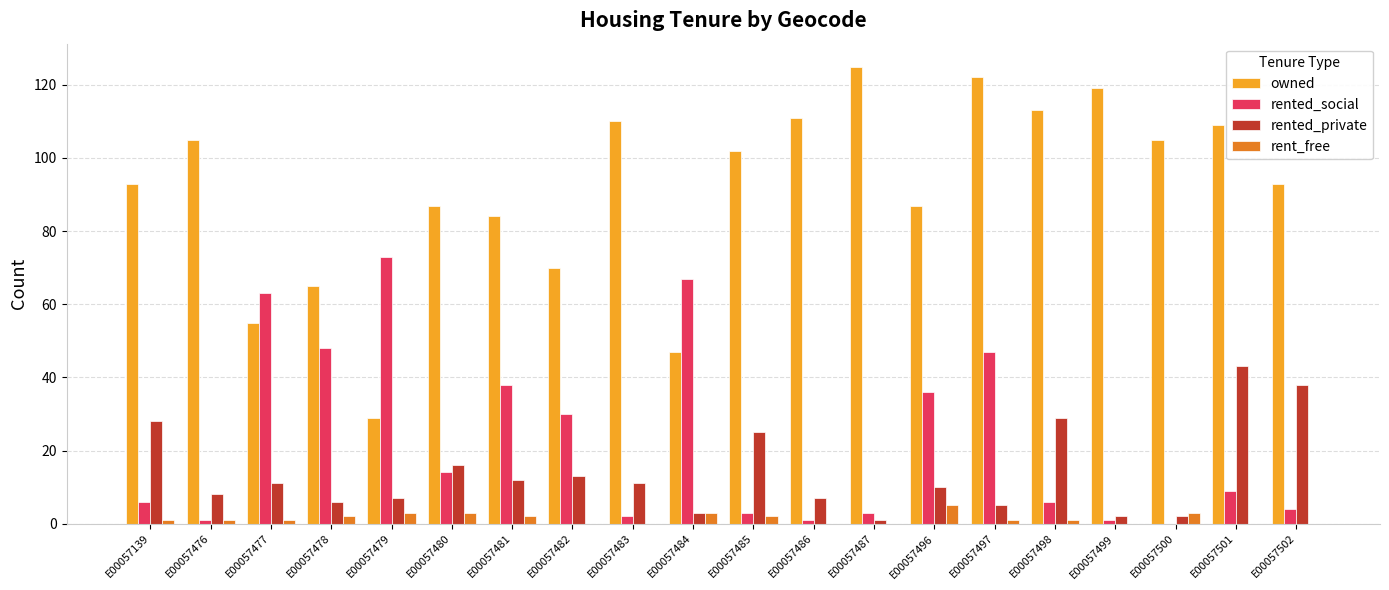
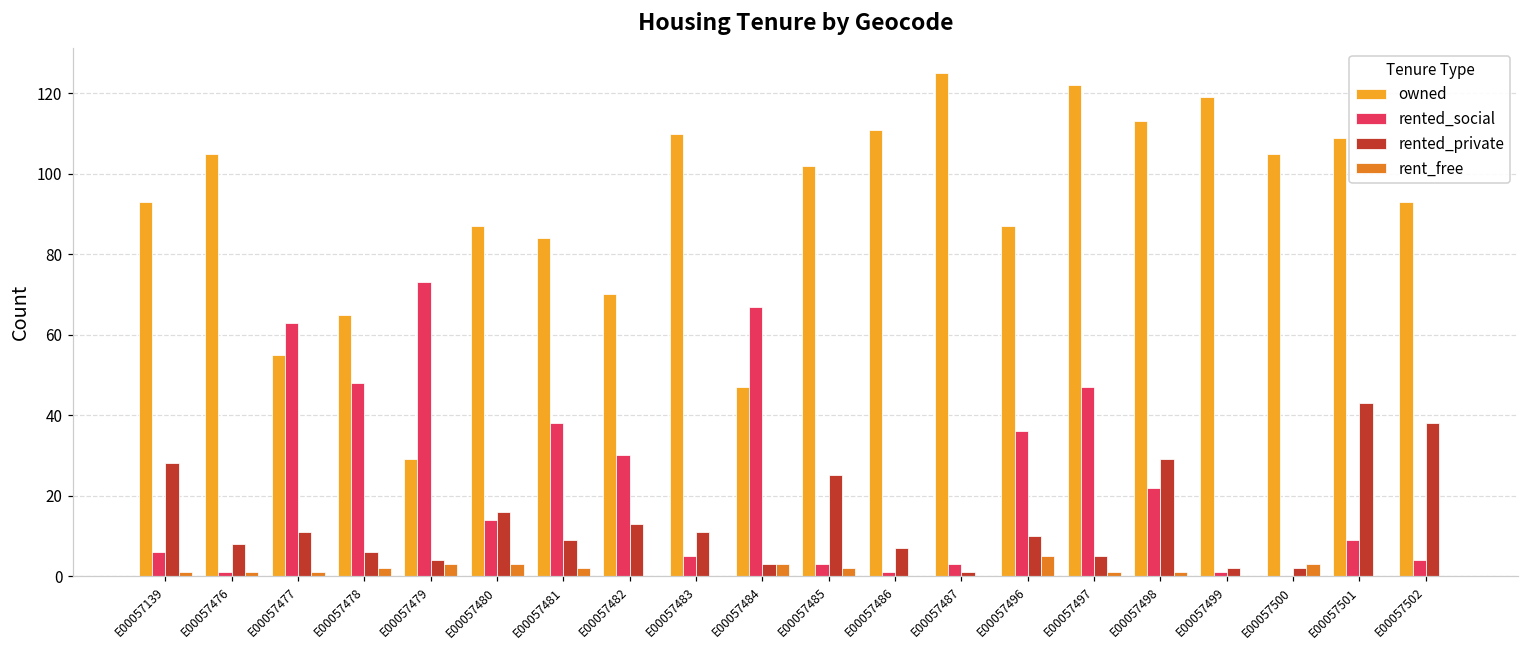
rented_private, E00057479: 7 -> 4
rented_private, E00057481: 12 -> 9
rented_social, E00057483: 2 -> 5
rented_social, E00057498: 6 -> 22
